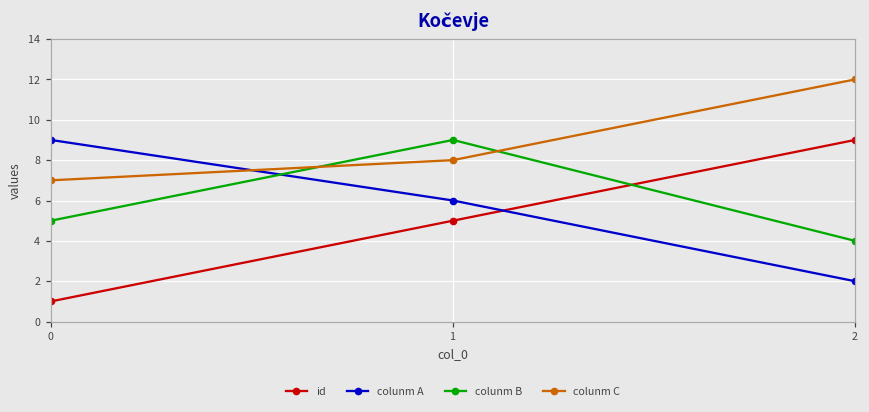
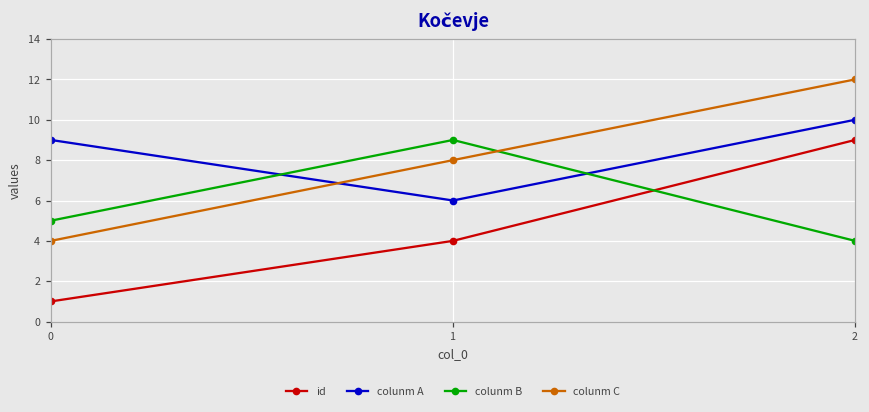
colunm C, 0: 7 -> 4
id, 1: 5 -> 4
colunm A, 2: 2 -> 10
